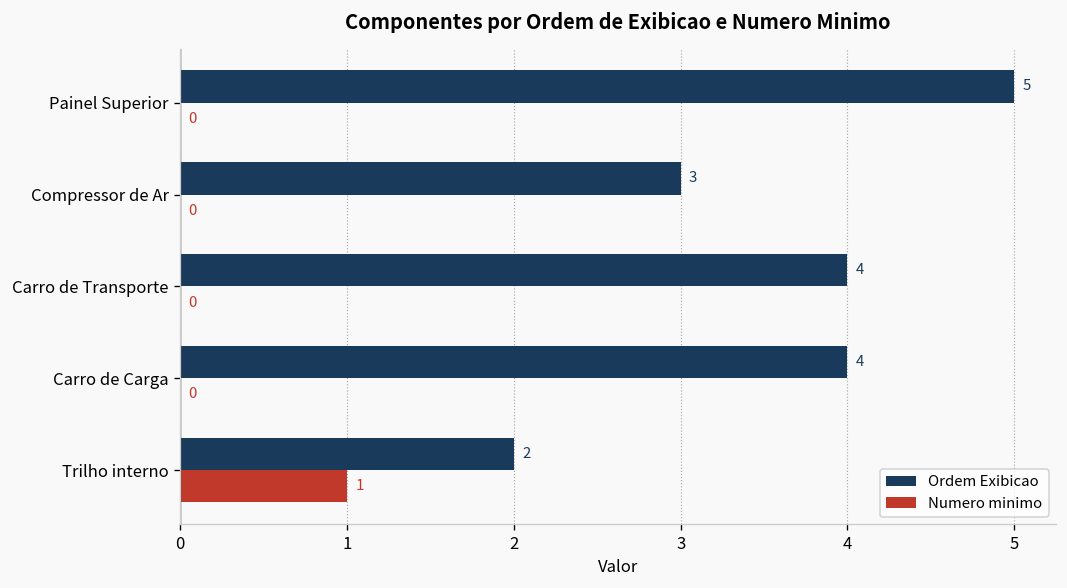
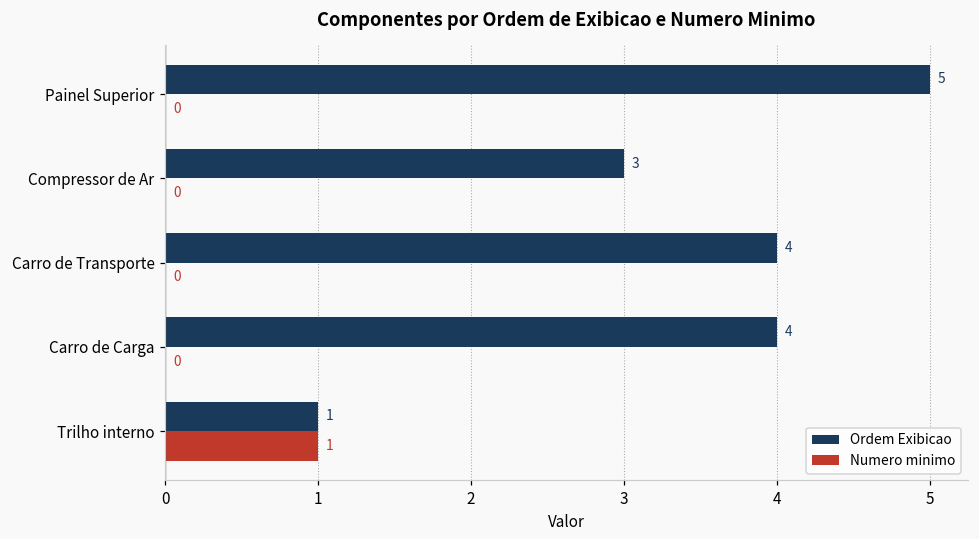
Ordem Exibicao, Trilho interno: 2 -> 1
